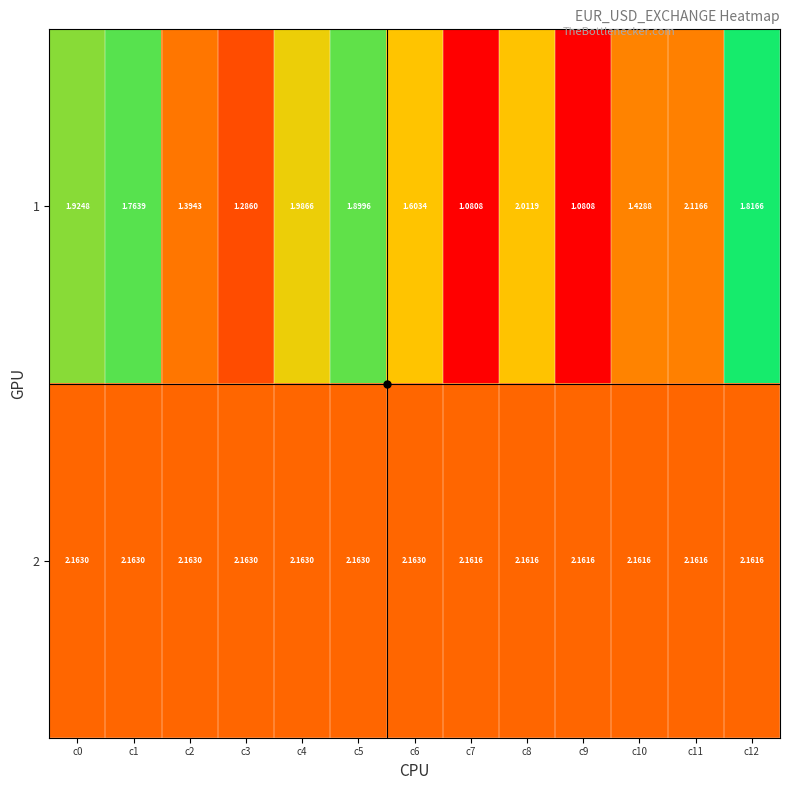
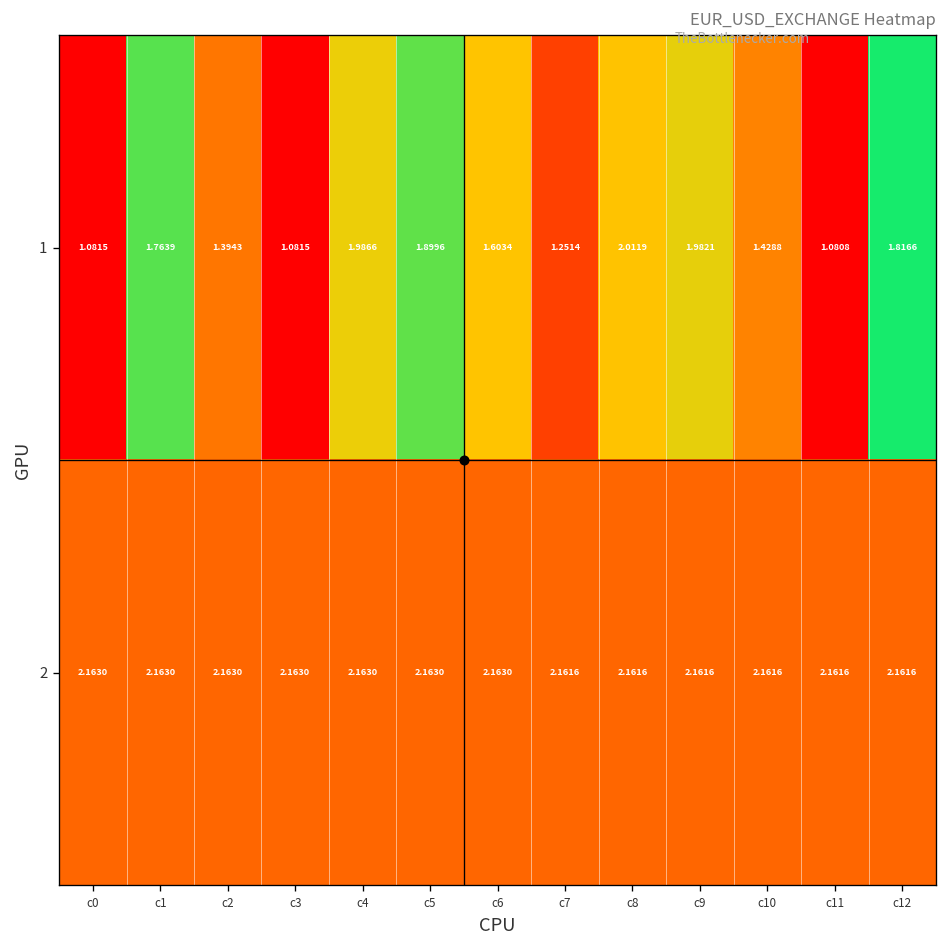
1, c0: 1.9248 -> 1.0815
1, c3: 1.2860 -> 1.0815
1, c7: 1.0808 -> 1.2514
1, c9: 1.0808 -> 1.9821
1, c11: 2.1166 -> 1.0808
